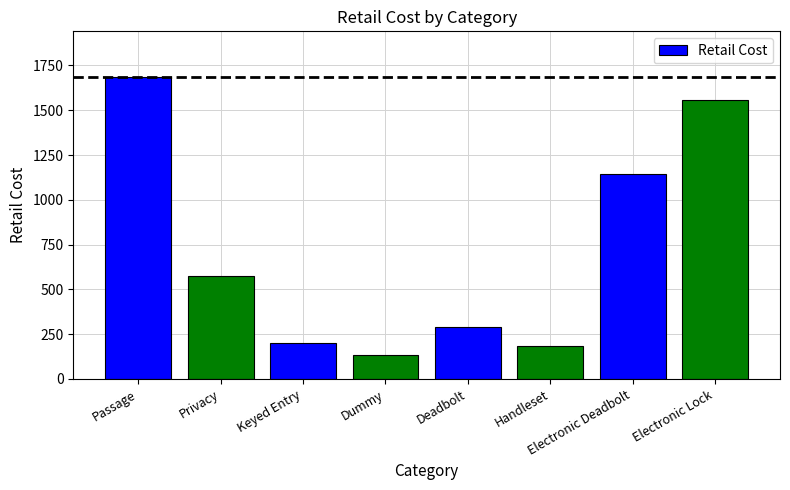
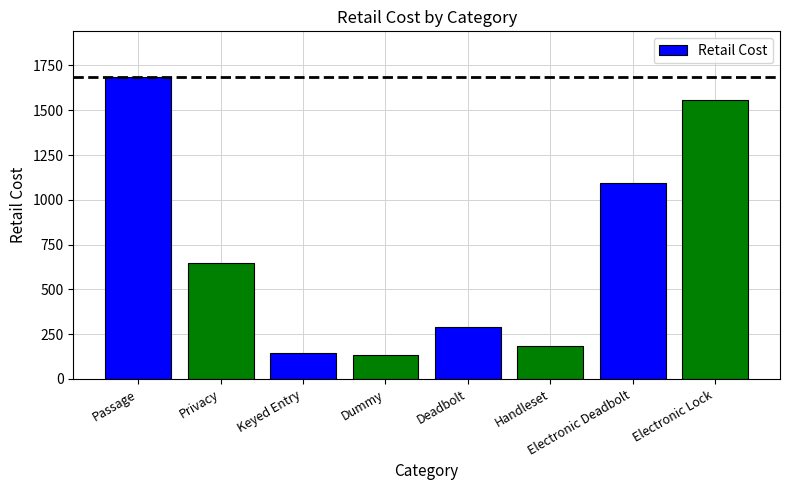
Privacy: 570 -> 650
Keyed Entry: 200 -> 150
Electronic Deadbolt: 1150 -> 1090
